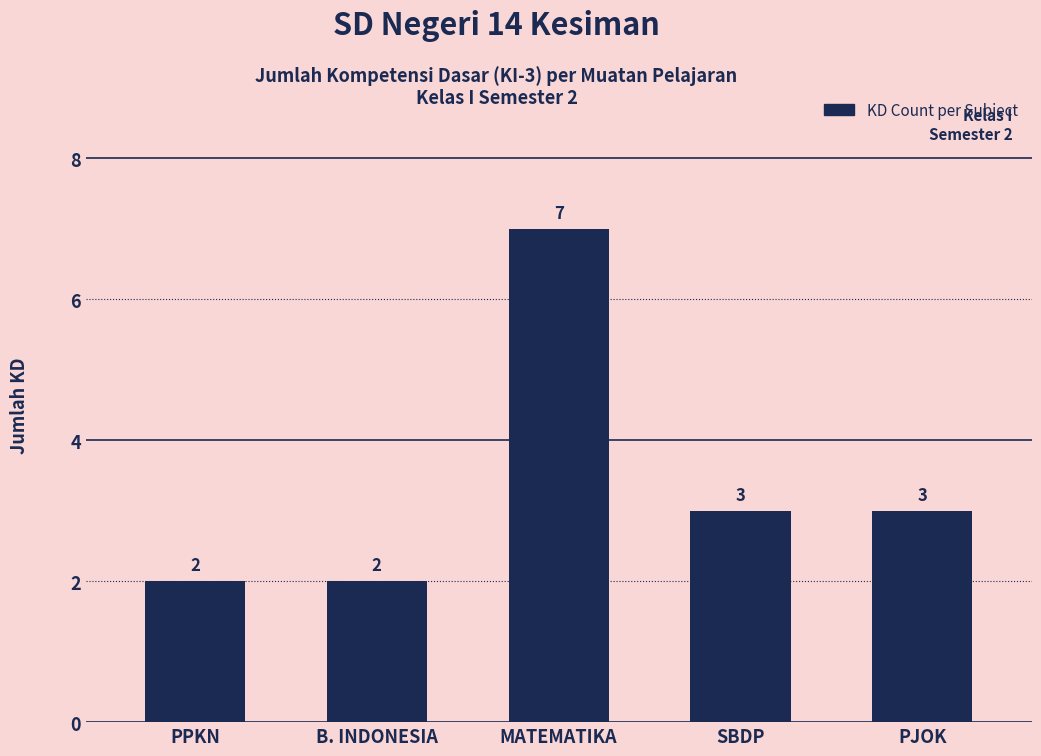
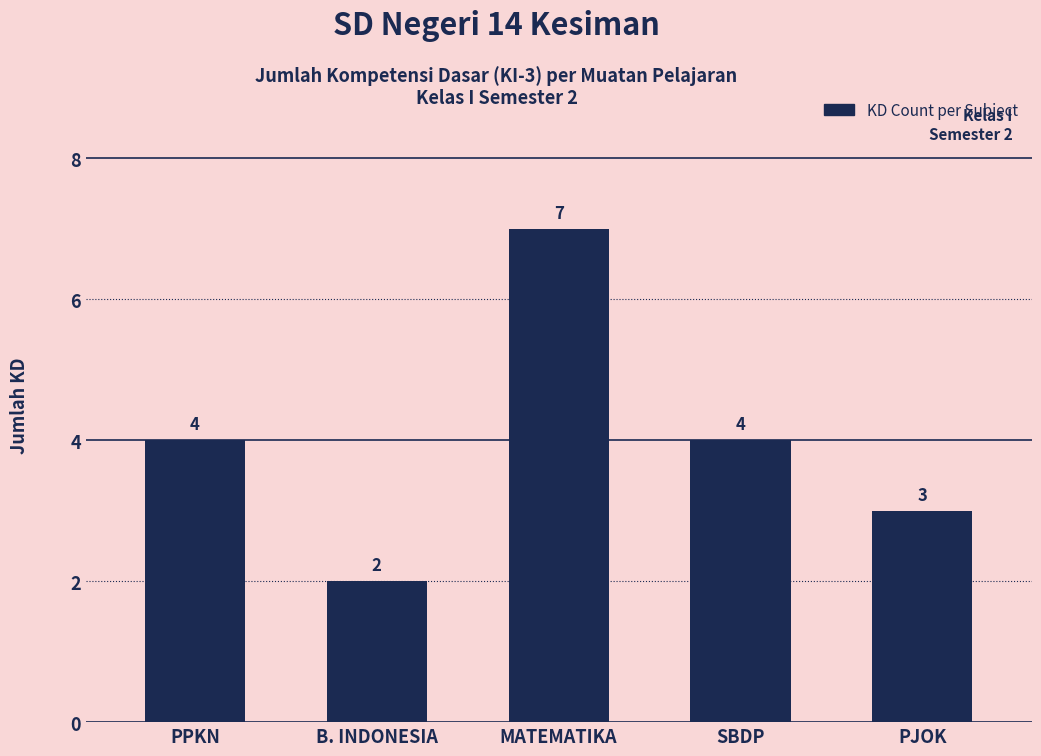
PPKN: 2 -> 4
SBDP: 3 -> 4
